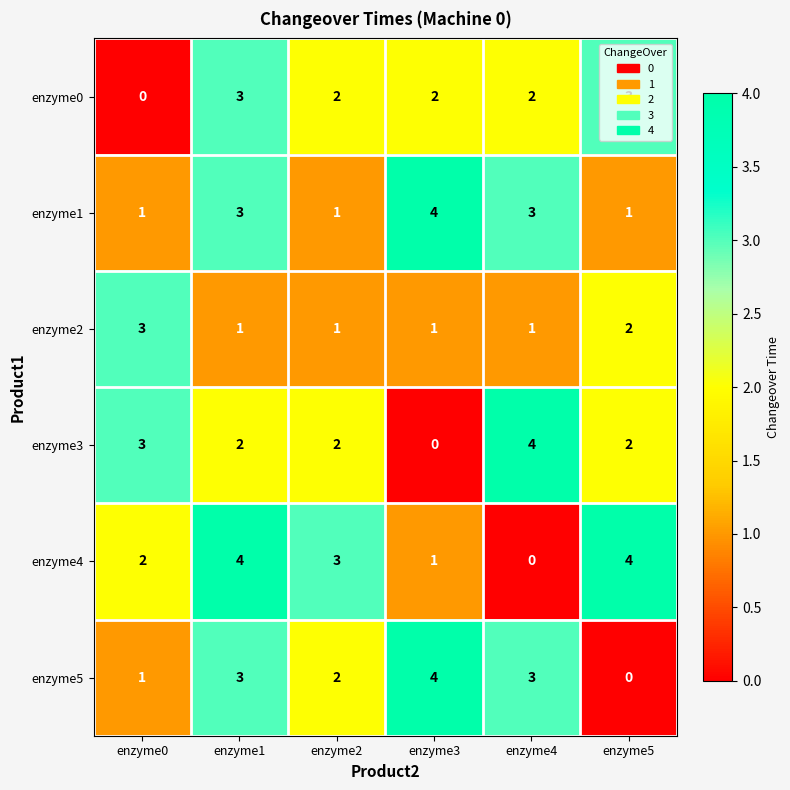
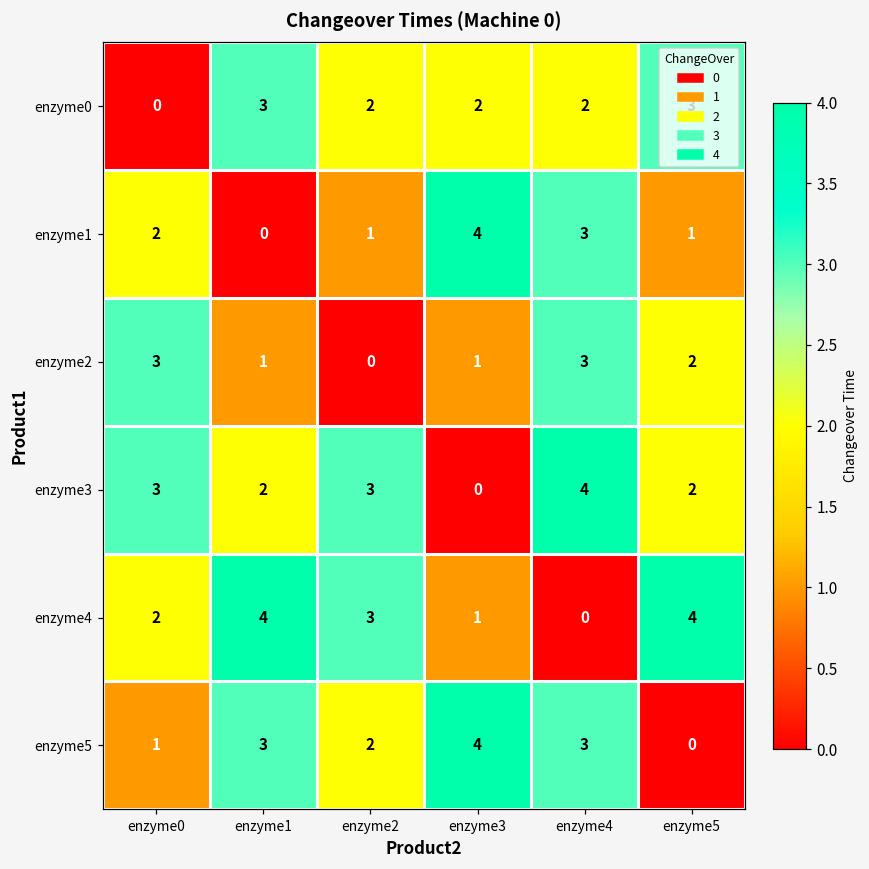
enzyme1, enzyme0: 1 -> 2
enzyme1, enzyme1: 3 -> 0
enzyme2, enzyme2: 1 -> 0
enzyme2, enzyme4: 1 -> 3
enzyme3, enzyme2: 2 -> 3
